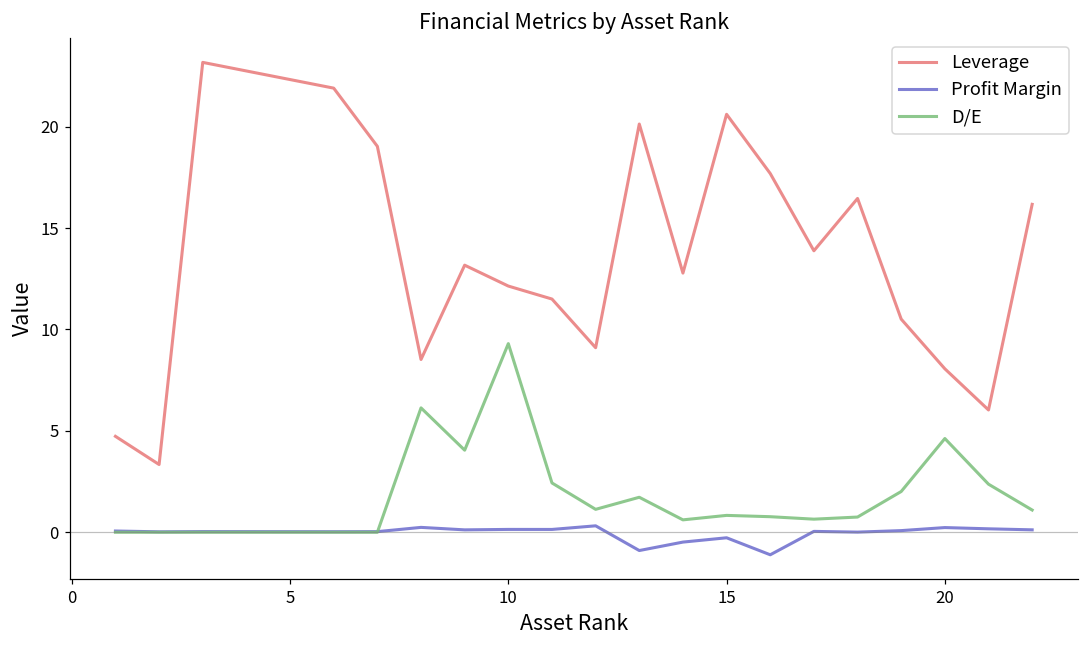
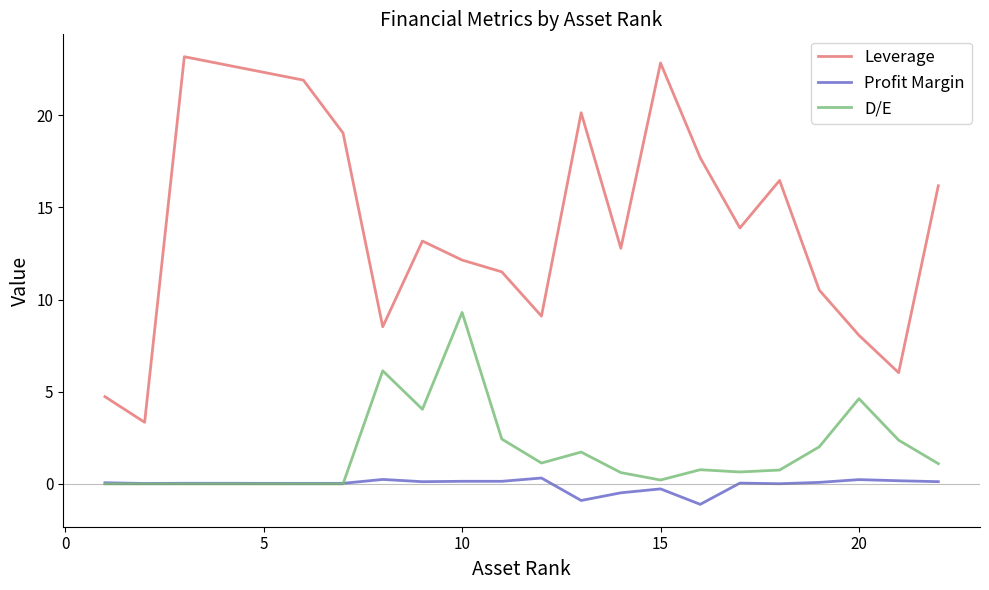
Leverage, 15: 20.6 -> 22.8
D/E, 15: 0.8 -> 0.2
